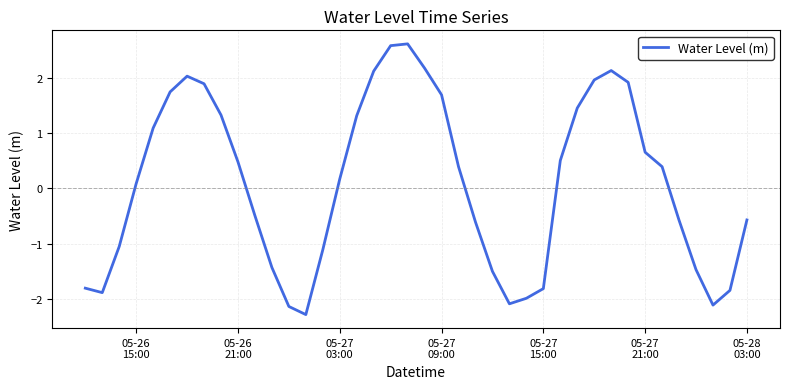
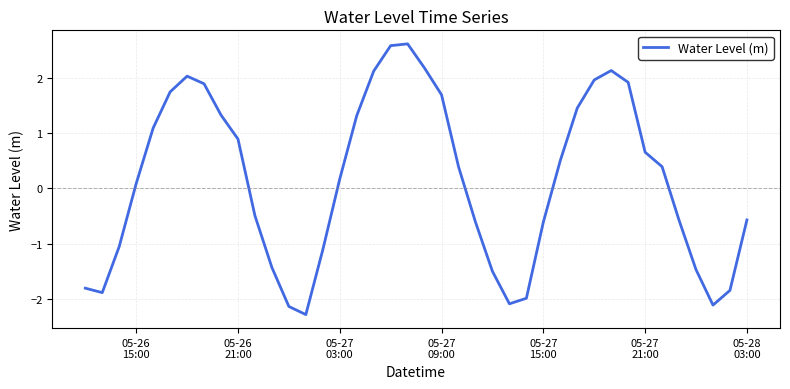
05-26 21:00: 0.5 -> 0.9
05-27 15:00: -1.8 -> -0.6
